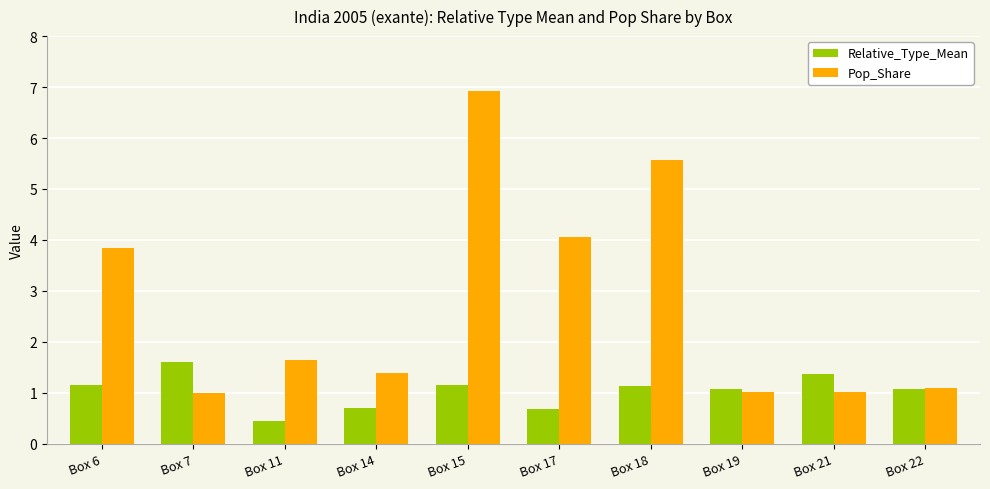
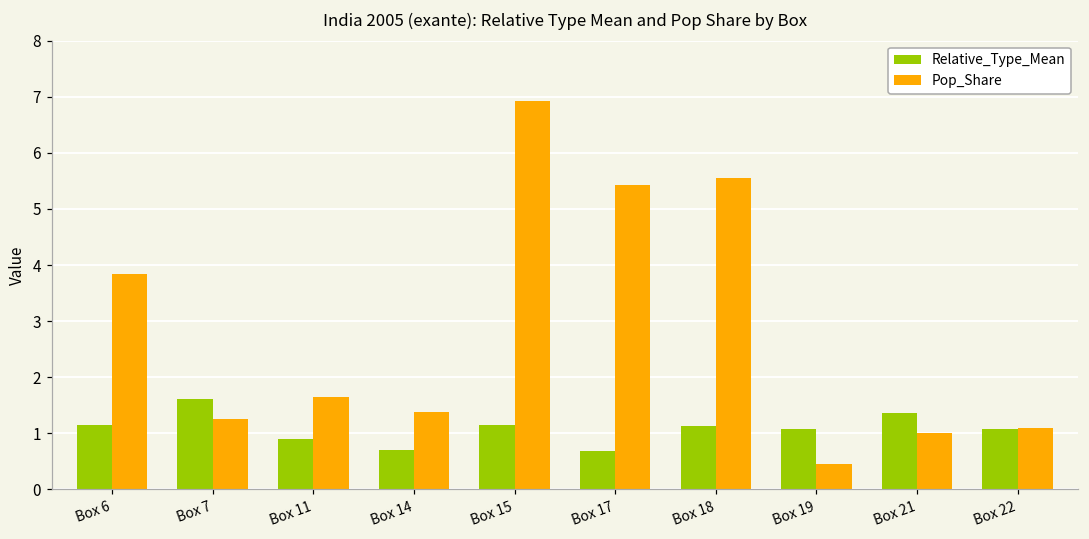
Pop_Share, Box 7: 1.0 -> 1.3
Relative_Type_Mean, Box 11: 0.4 -> 0.9
Pop_Share, Box 17: 4.1 -> 5.4
Pop_Share, Box 19: 1.0 -> 0.5
